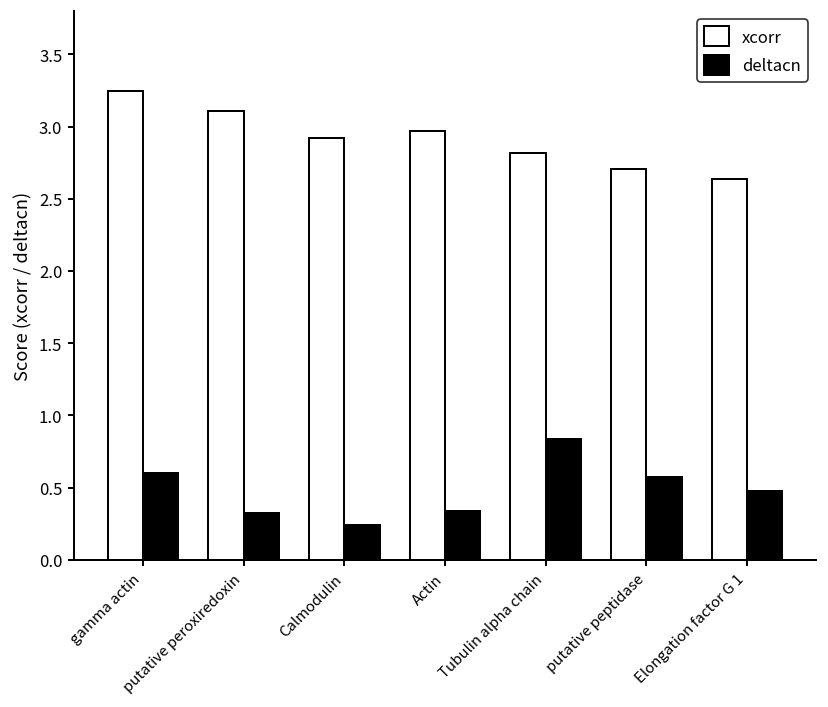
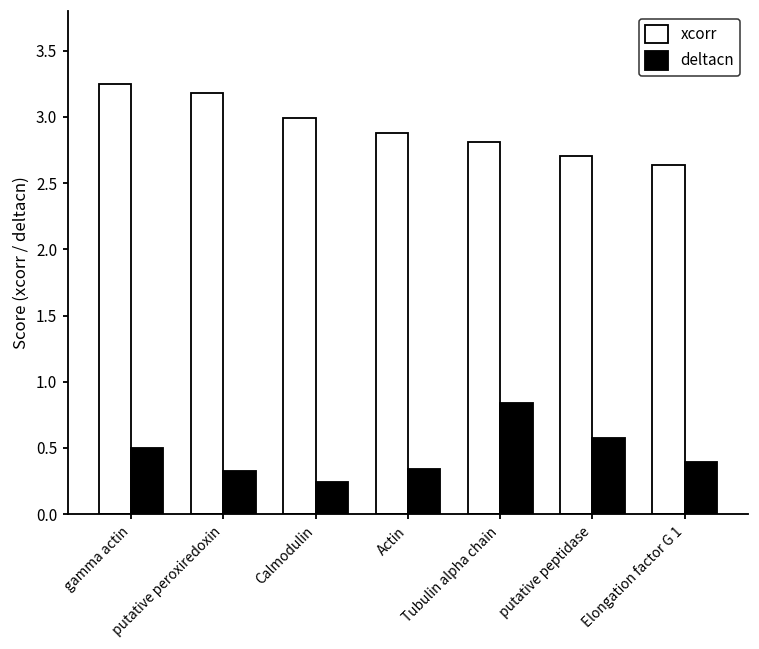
deltacn, gamma actin: 0.6 -> 0.5
xcorr, putative peroxiredoxin: 3.11 -> 3.18
xcorr, Calmodulin: 2.92 -> 3.00
xcorr, Actin: 2.97 -> 2.88
deltacn, Elongation factor G 1: 0.47 -> 0.40
